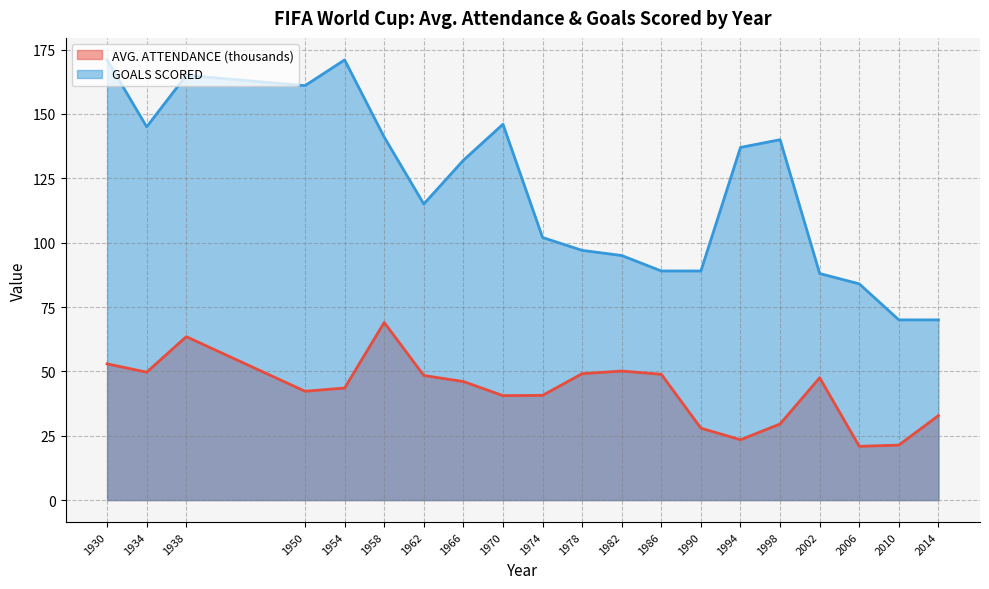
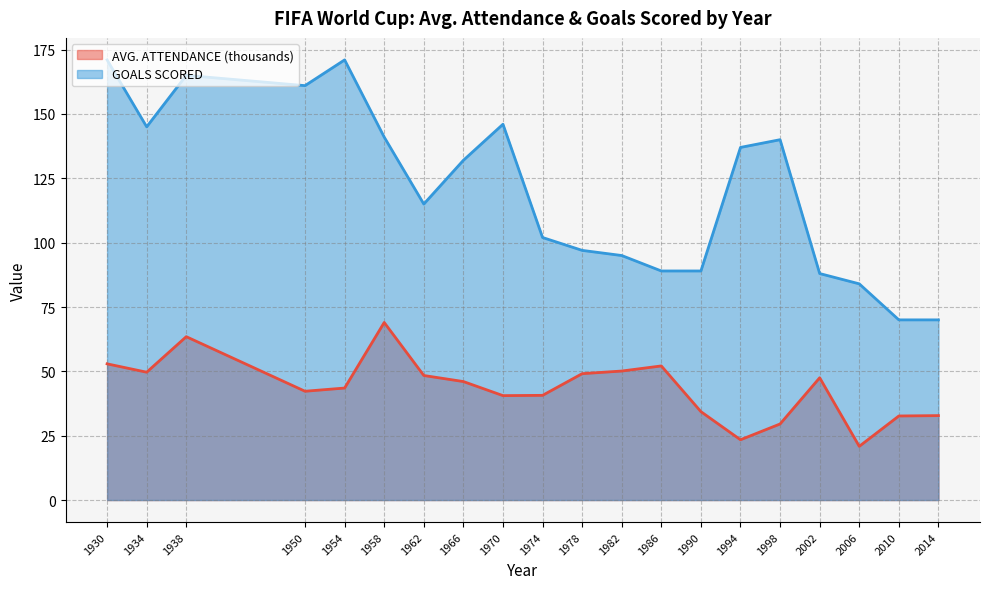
AVG. ATTENDANCE (thousands), 1986: 49 -> 52
AVG. ATTENDANCE (thousands), 1990: 28 -> 34
AVG. ATTENDANCE (thousands), 2010: 21 -> 33
